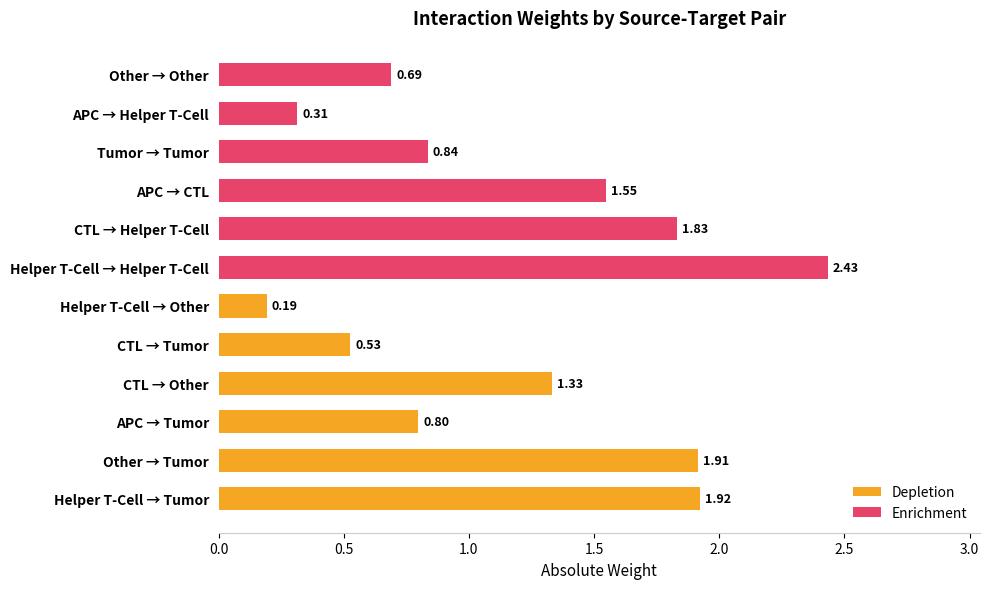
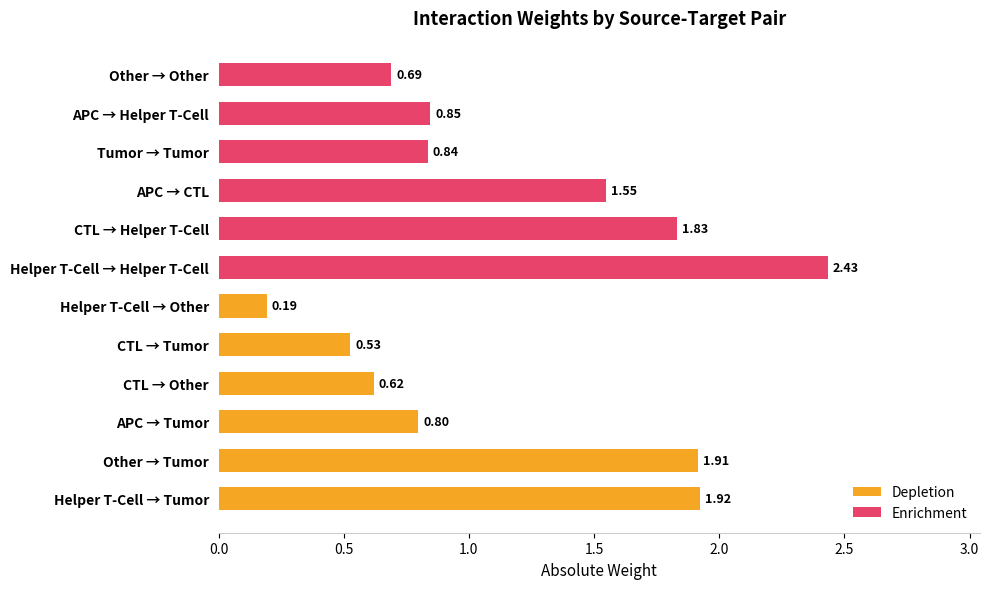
Enrichment, APC → Helper T-Cell: 0.31 -> 0.85
Depletion, CTL → Other: 1.33 -> 0.62
